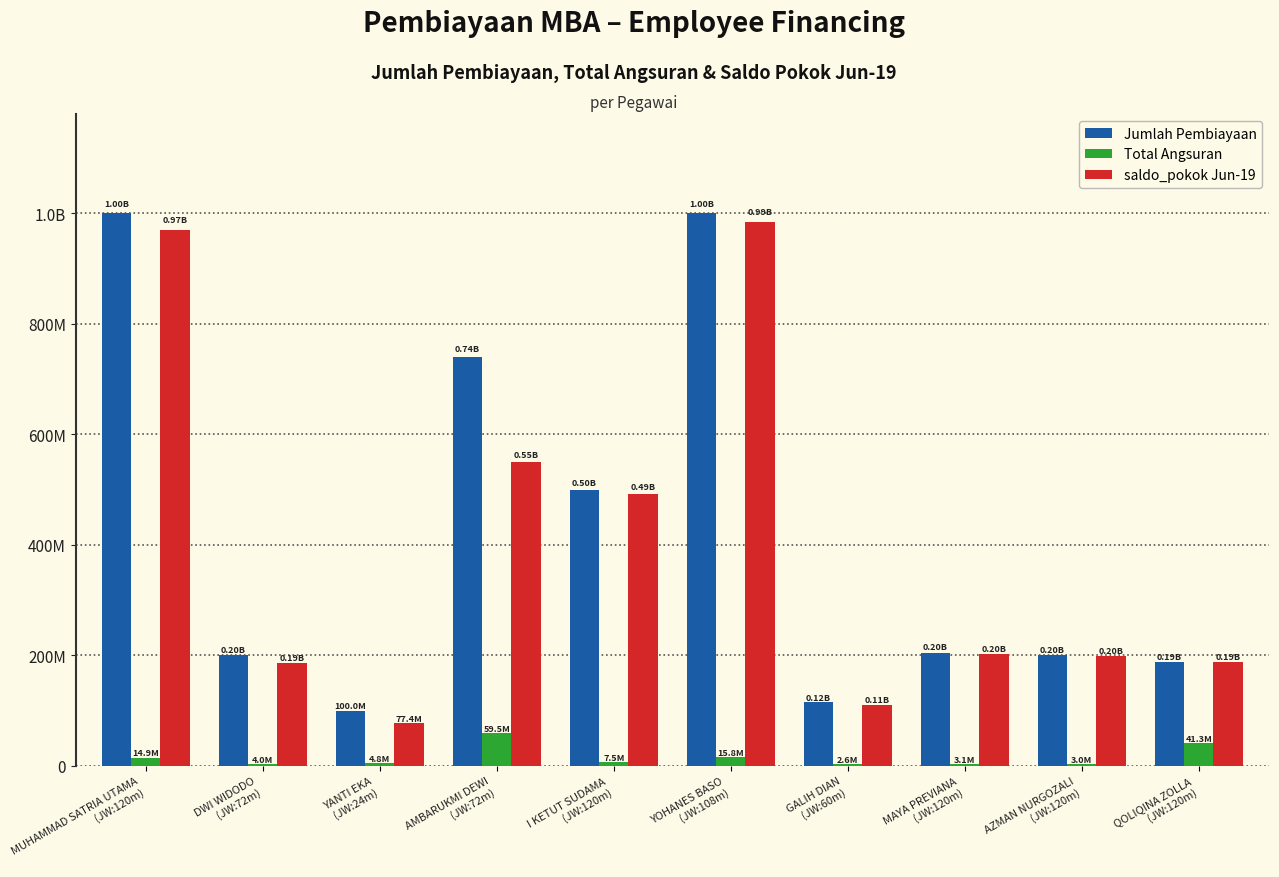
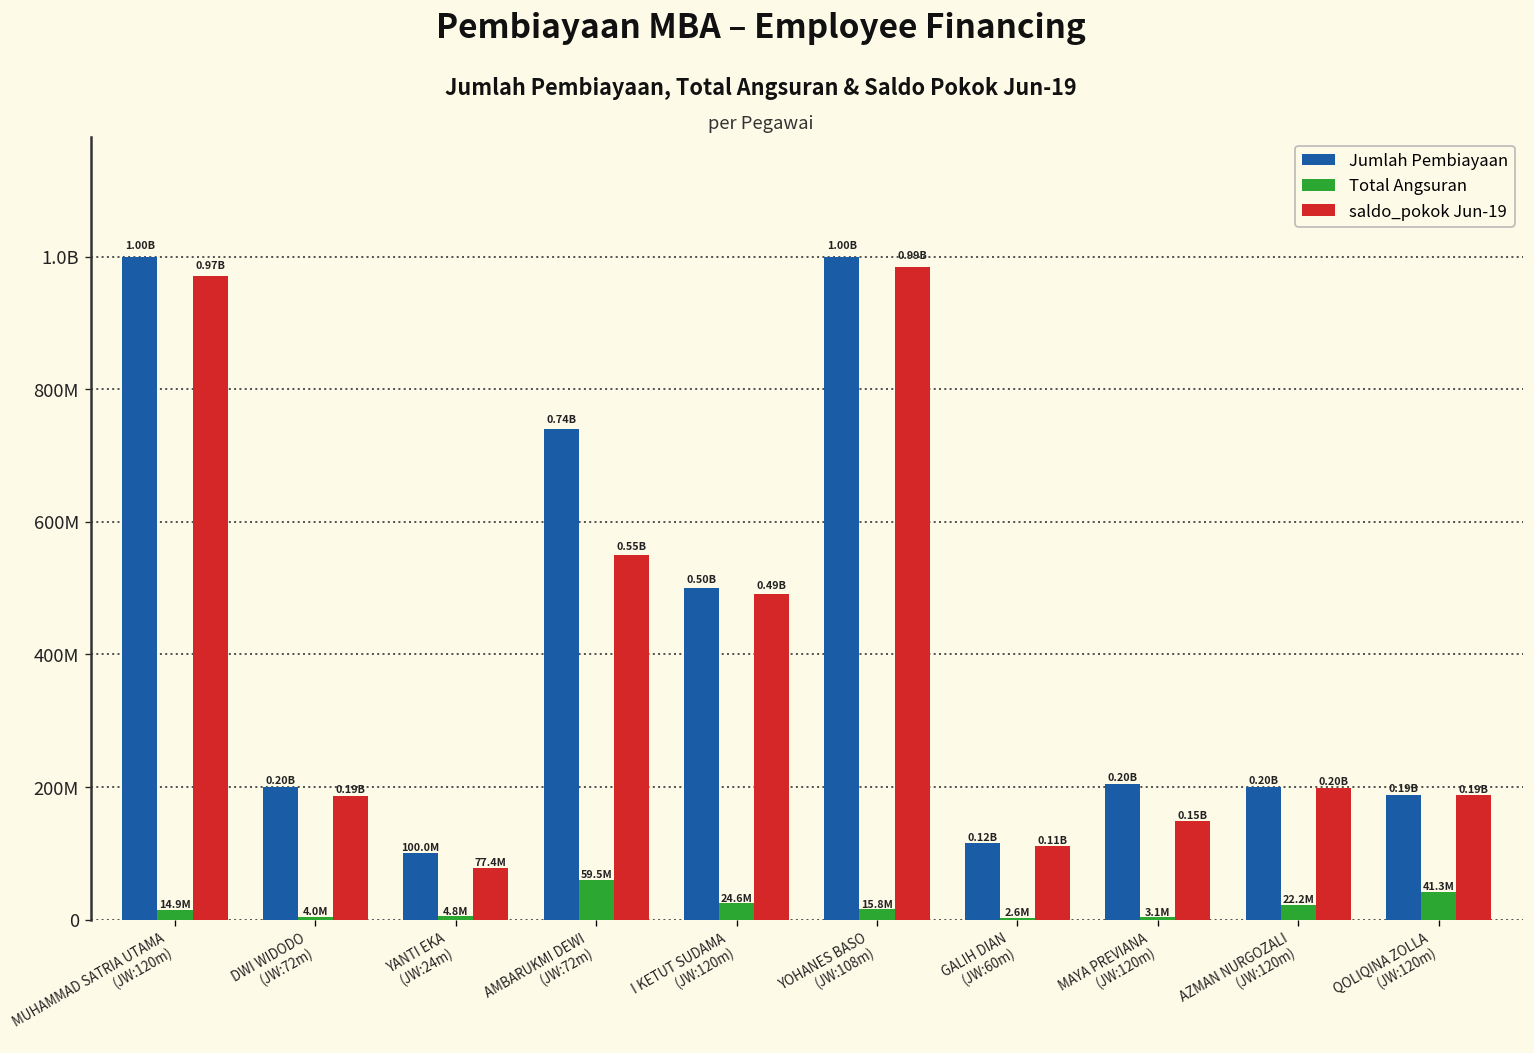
Total Angsuran, I KETUT SUDAMA (JW:120m): 7.5M -> 24.6M
saldo_pokok Jun-19, MAYA PREVIANA (JW:120m): 0.20B -> 0.15B
Total Angsuran, AZMAN NURGOZALI (JW:120m): 3.0M -> 22.2M
